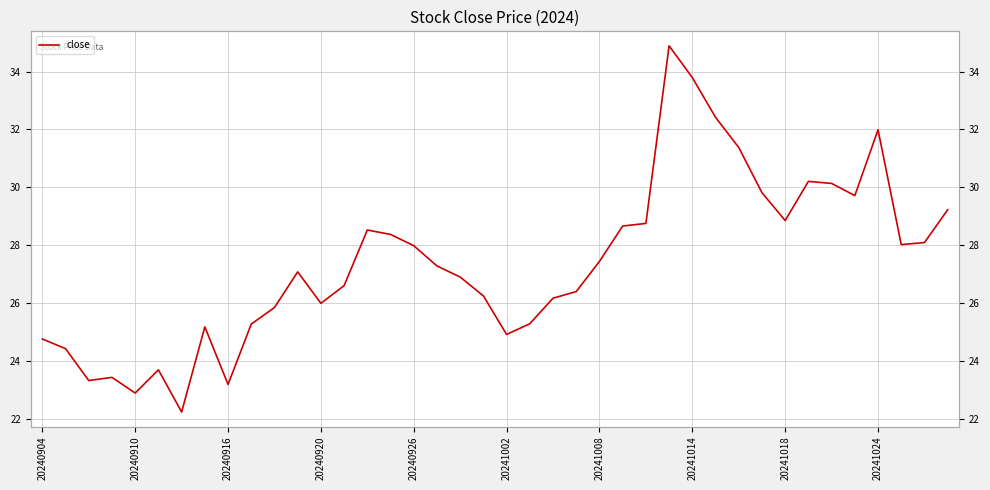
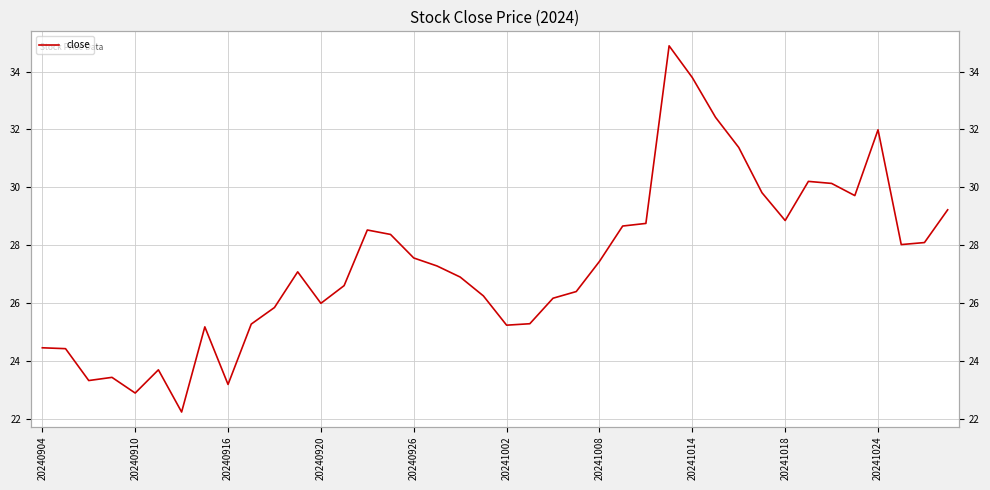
20240904: 24.8 -> 24.5
20240926: 28.0 -> 27.6
20241002: 24.9 -> 25.3
